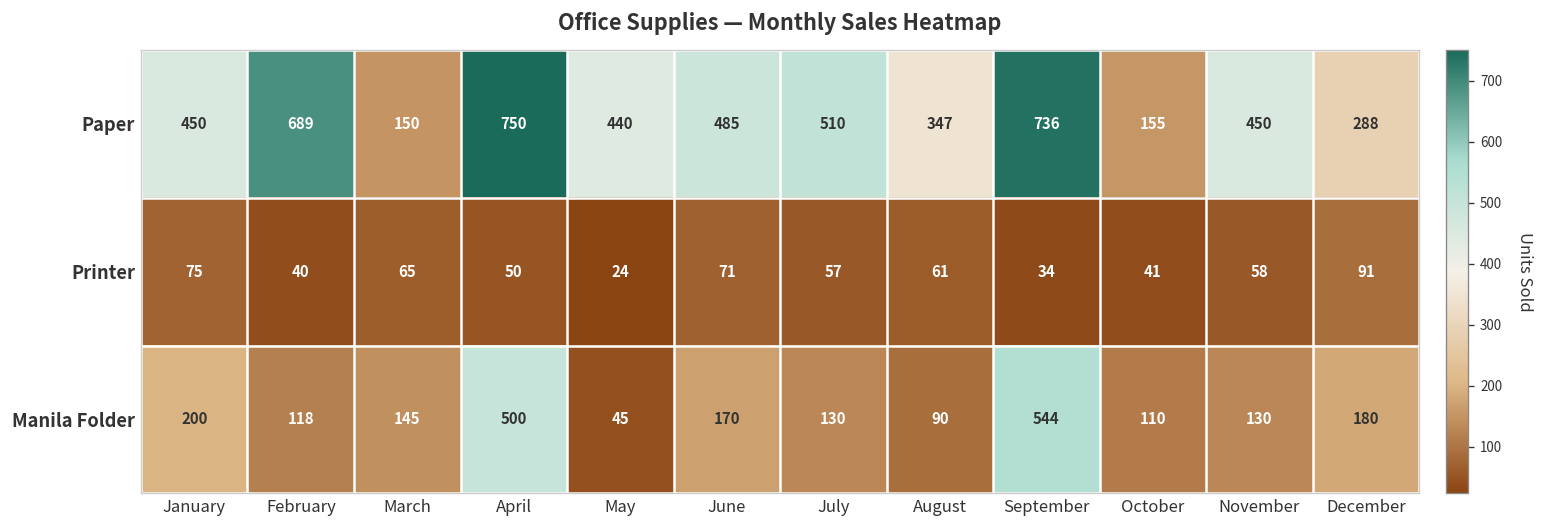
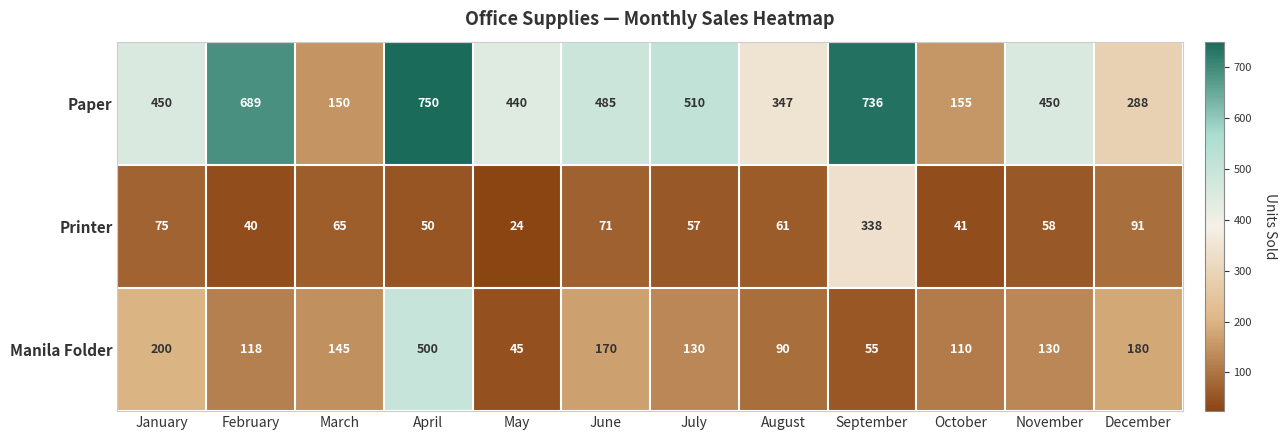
Printer, September: 34 -> 338
Manila Folder, September: 544 -> 55
